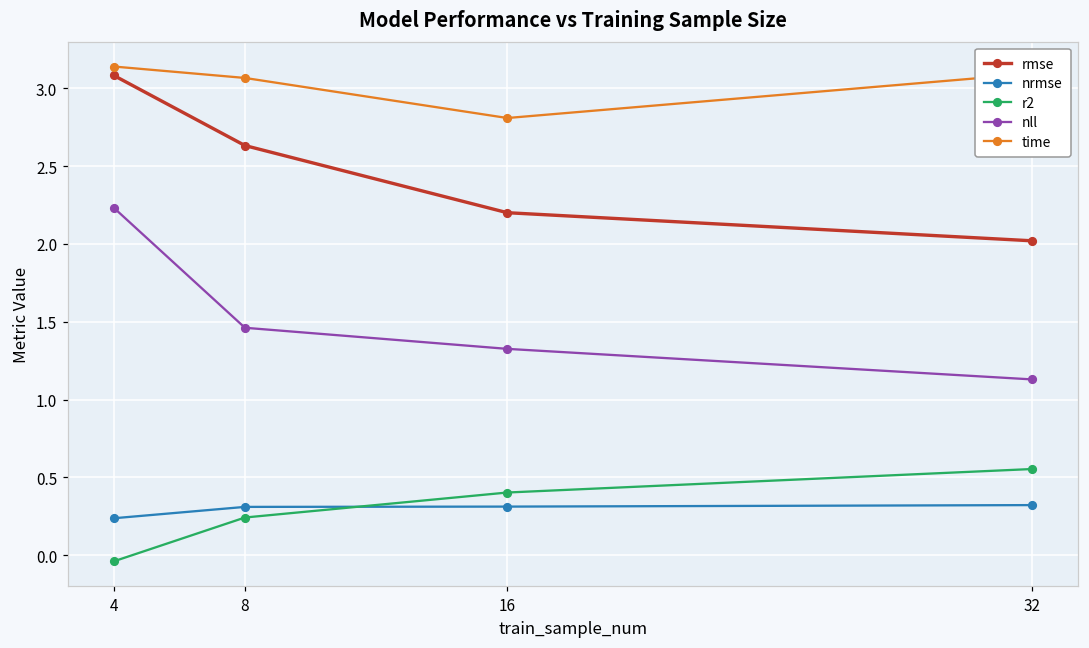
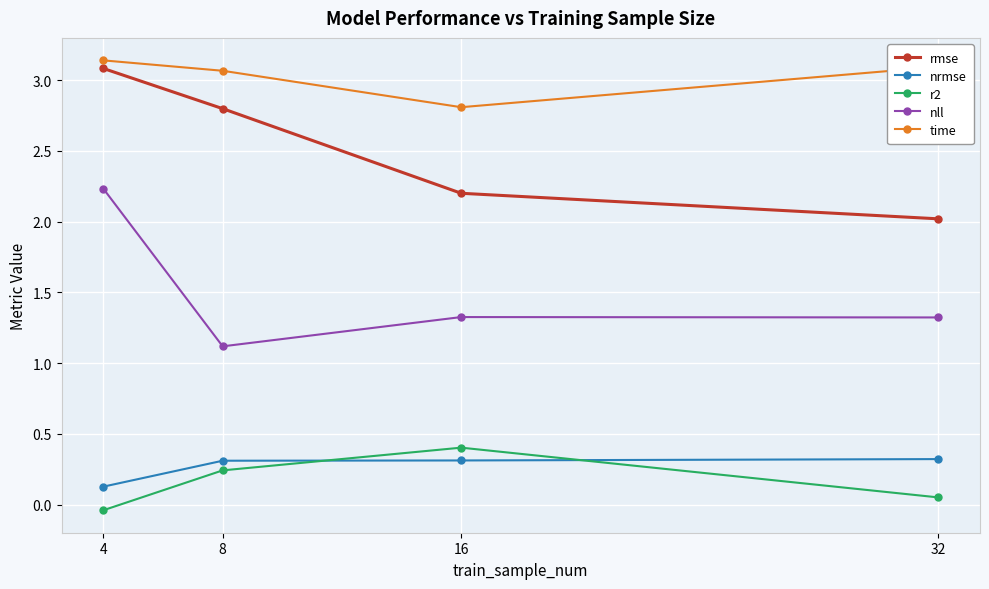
nrmse, 4: 0.24 -> 0.13
rmse, 8: 2.63 -> 2.80
nll, 8: 1.46 -> 1.12
r2, 32: 0.55 -> 0.05
nll, 32: 1.13 -> 1.32
